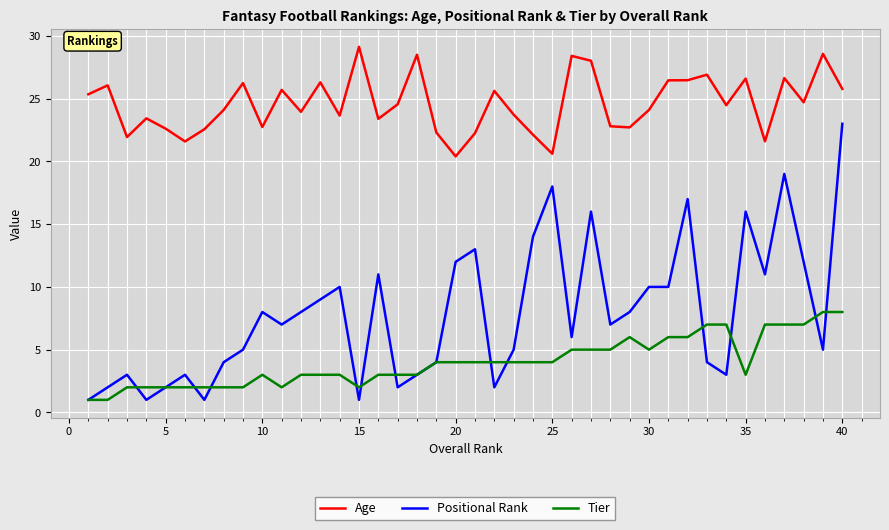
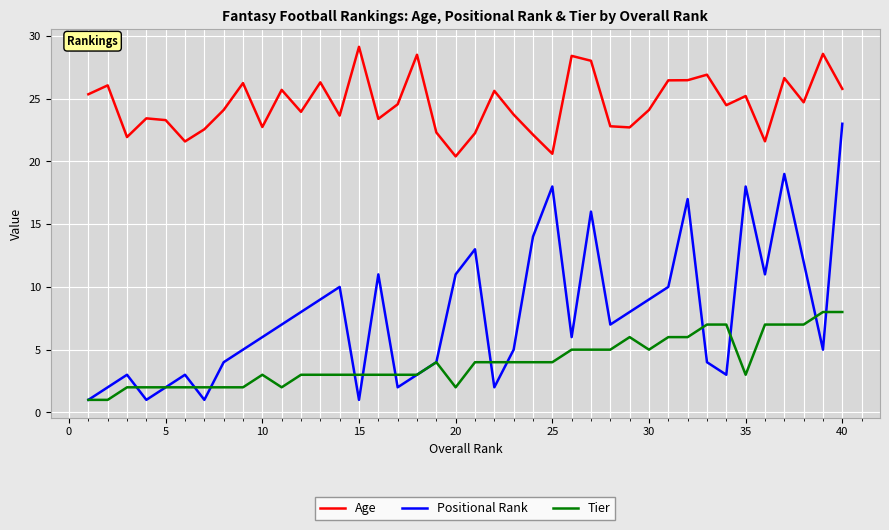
Age, 5: 22.6 -> 23.3
Positional Rank, 10: 8 -> 6
Tier, 15: 2 -> 3
Positional Rank, 20: 12 -> 11
Tier, 20: 4 -> 2
Positional Rank, 30: 10 -> 9
Age, 35: 26.6 -> 25.2
Positional Rank, 35: 16 -> 18
